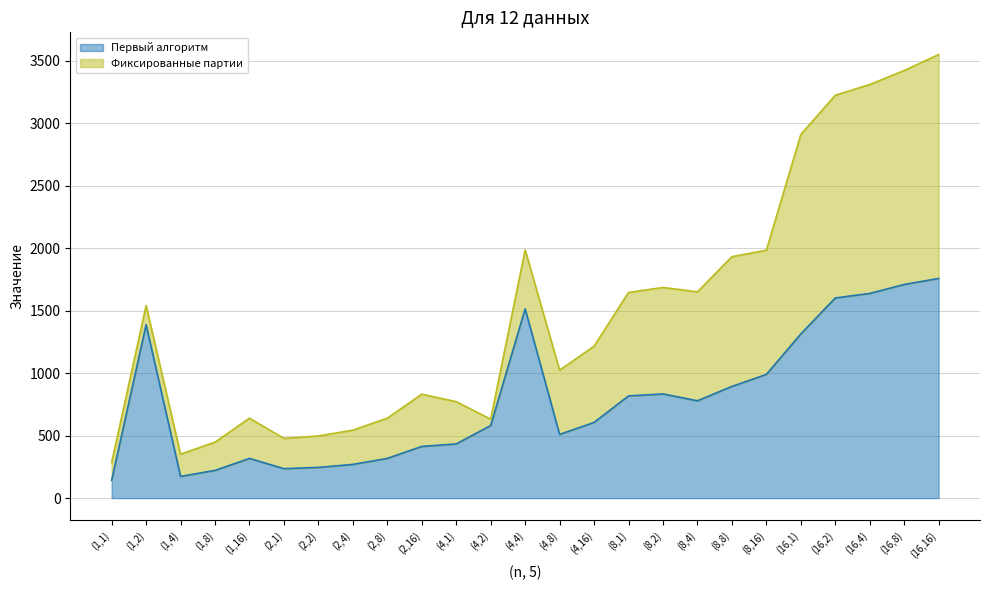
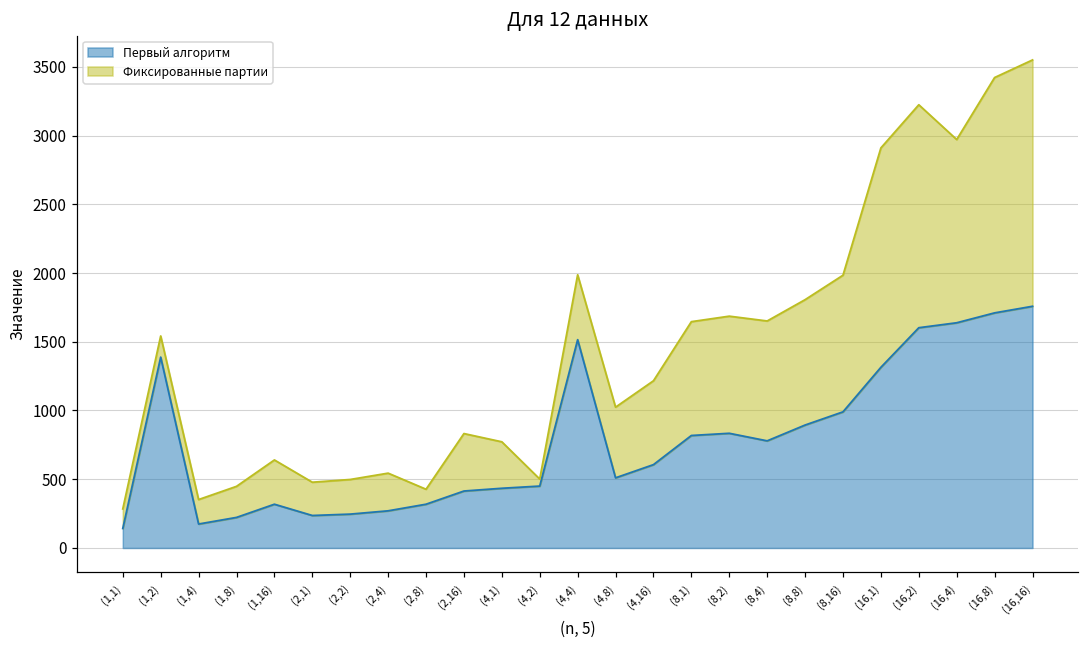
Фиксированные партии, (2,8): 320 -> 110
Первый алгоритм, (4,2): 580 -> 450
Фиксированные партии, (8,8): 1040 -> 910
Фиксированные партии, (16,4): 1670 -> 1330
